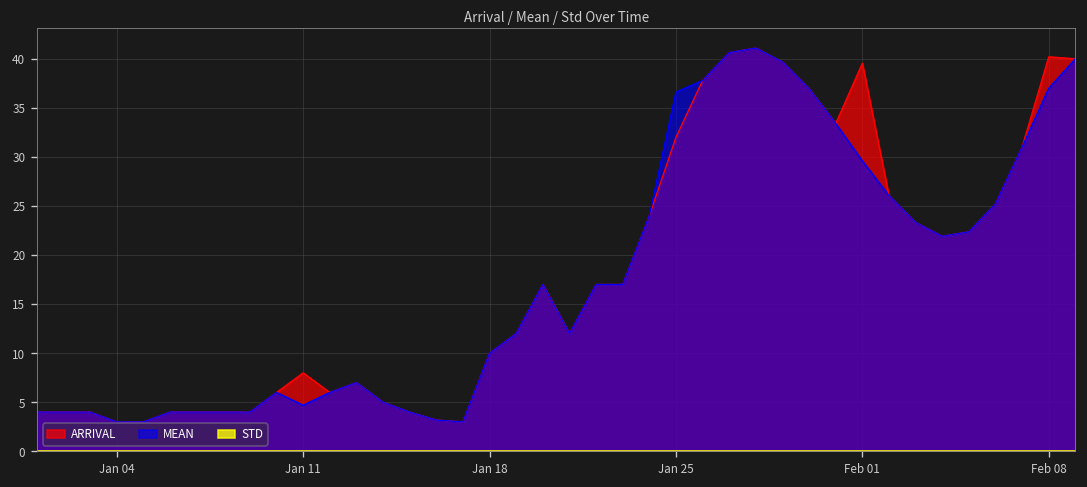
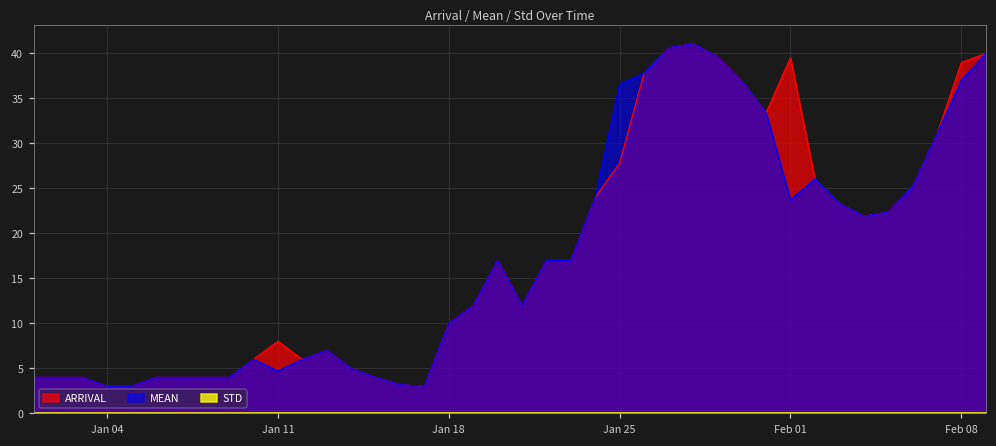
ARRIVAL, Jan 25: 32 -> 28
MEAN, Feb 01: 30 -> 24
ARRIVAL, Feb 08: 40 -> 39
